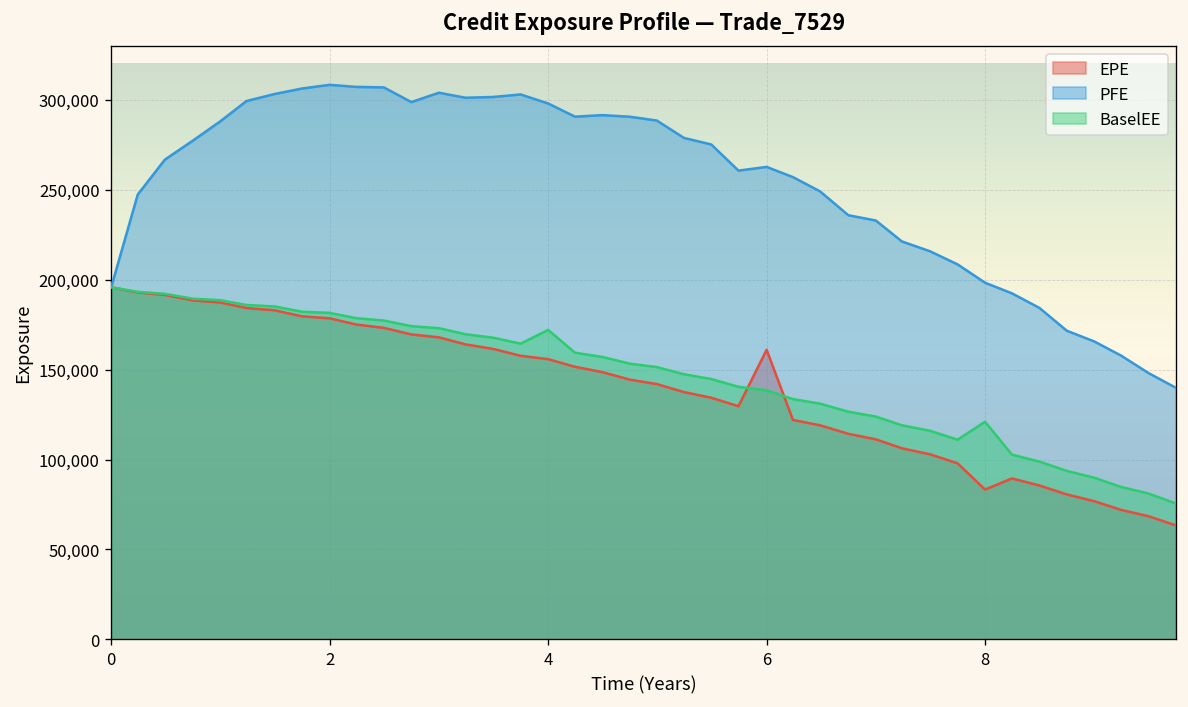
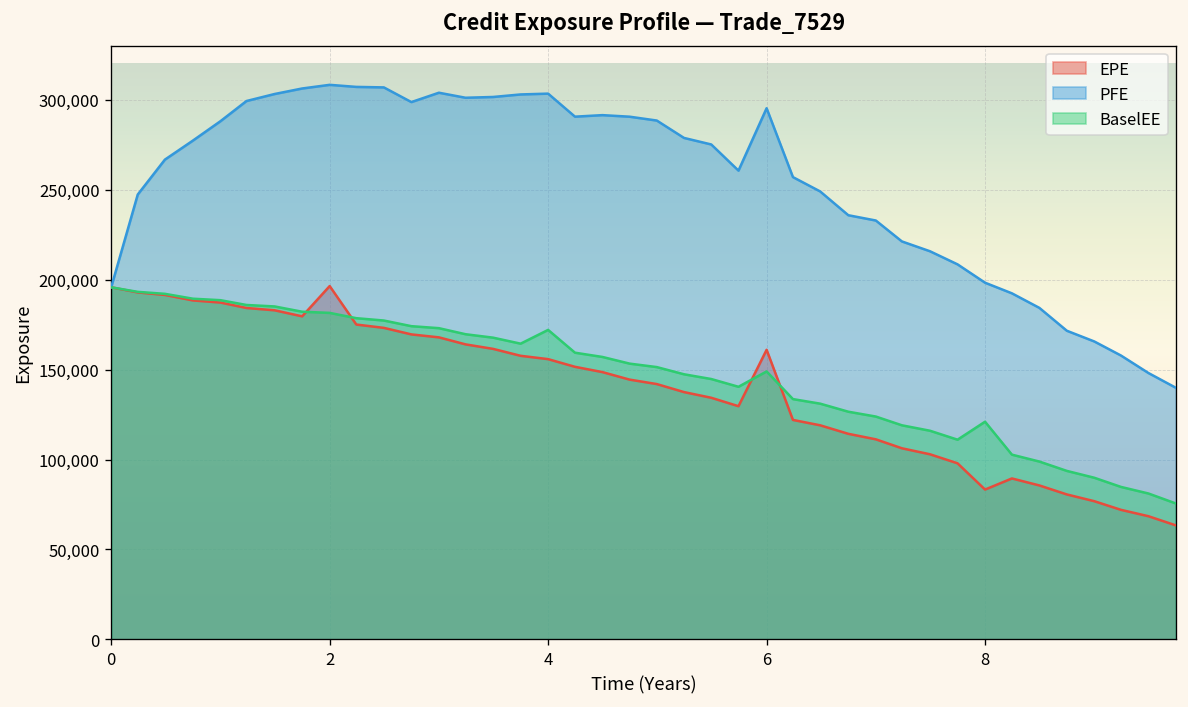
EPE, 2: 178,000 -> 196,000
PFE, 4: 298,000 -> 303,000
PFE, 6: 263,000 -> 295,000
BaselEE, 6: 138,000 -> 149,000
